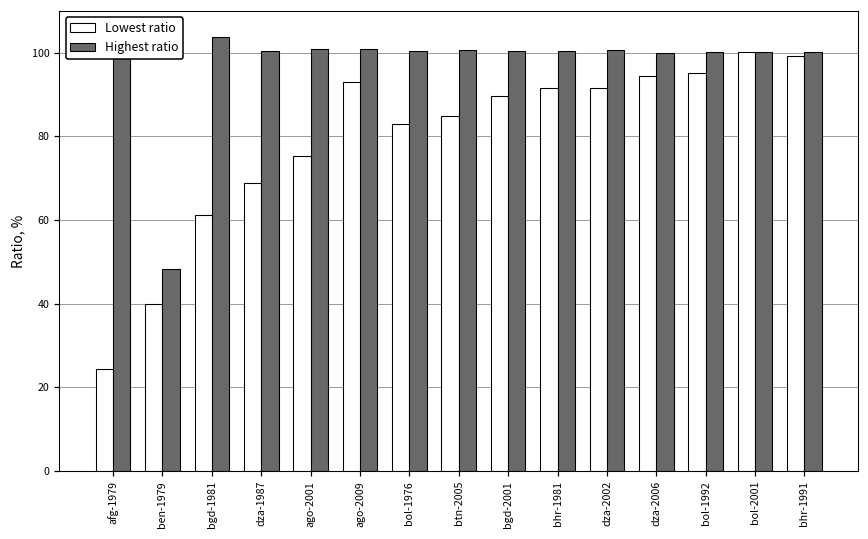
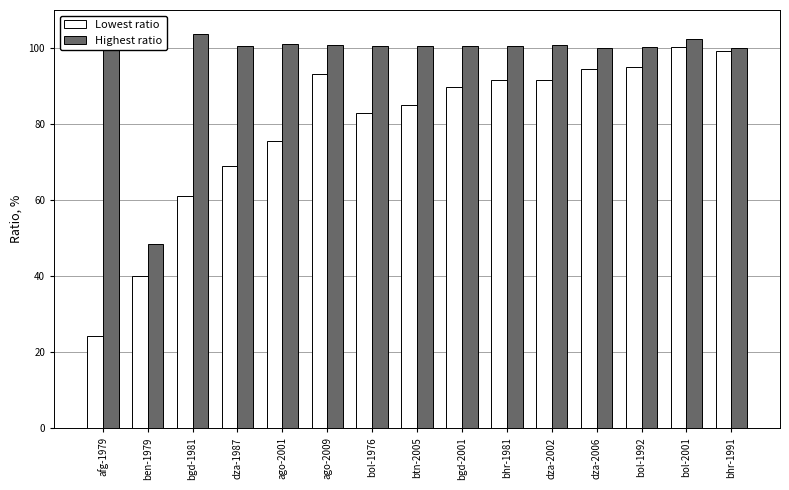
Highest ratio, bol-2001: 100 -> 102
